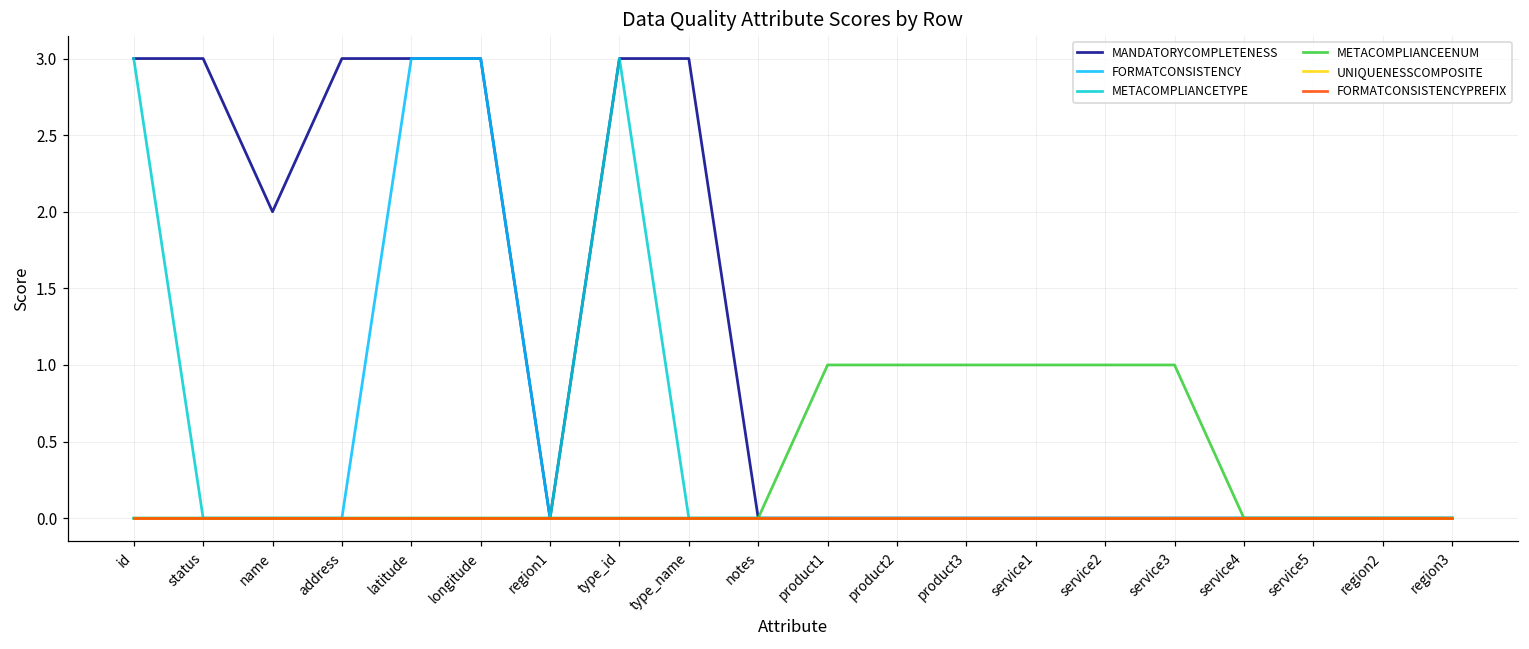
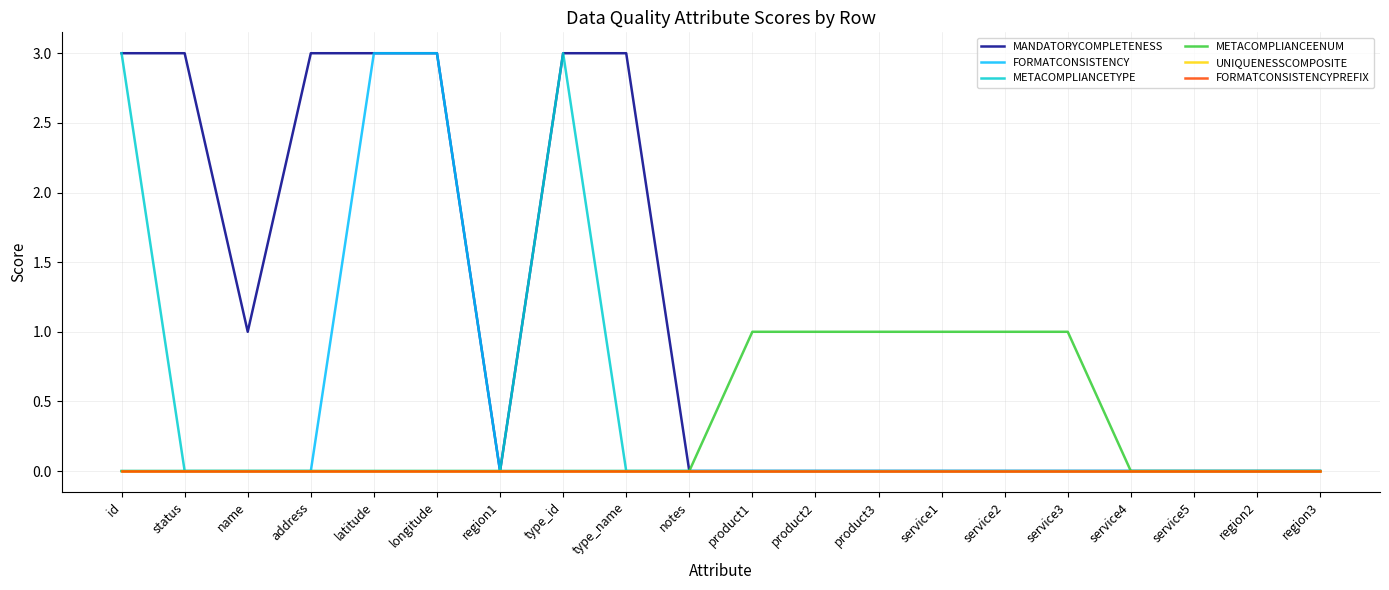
MANDATORYCOMPLETENESS, name: 2 -> 1
